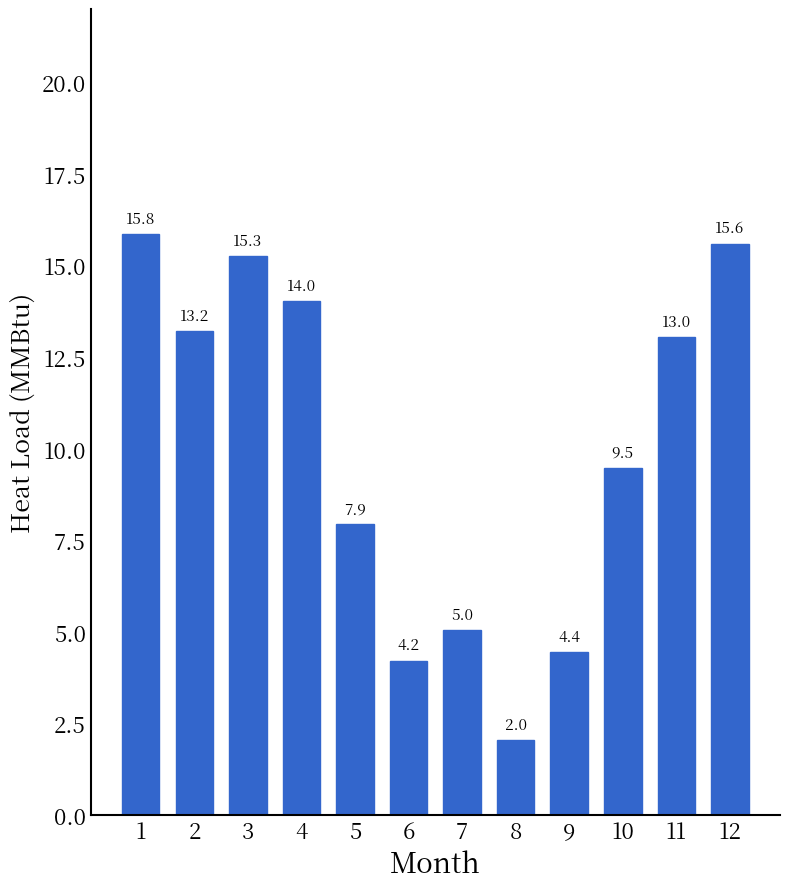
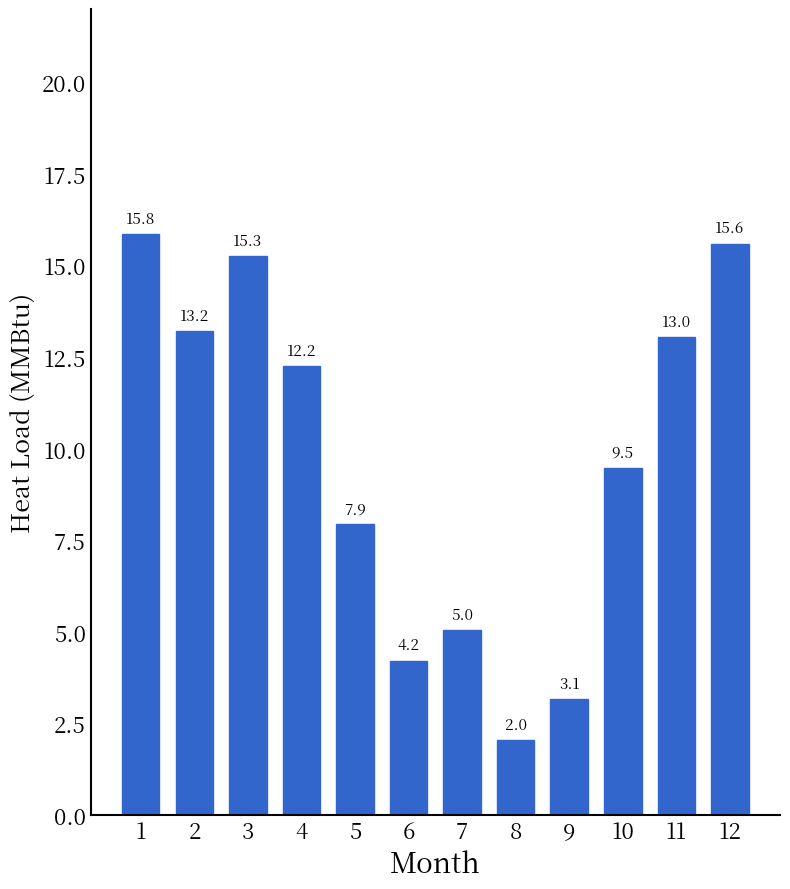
4: 14.0 -> 12.2
9: 4.4 -> 3.1
